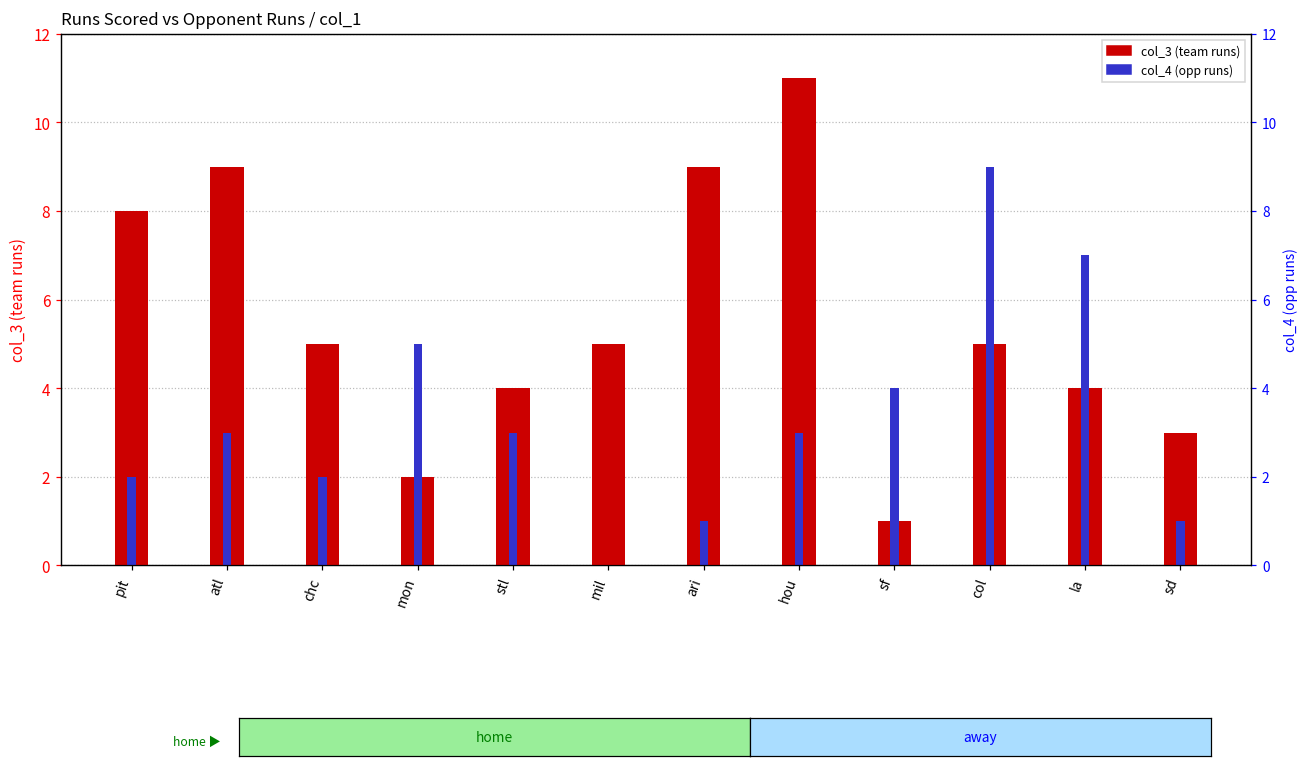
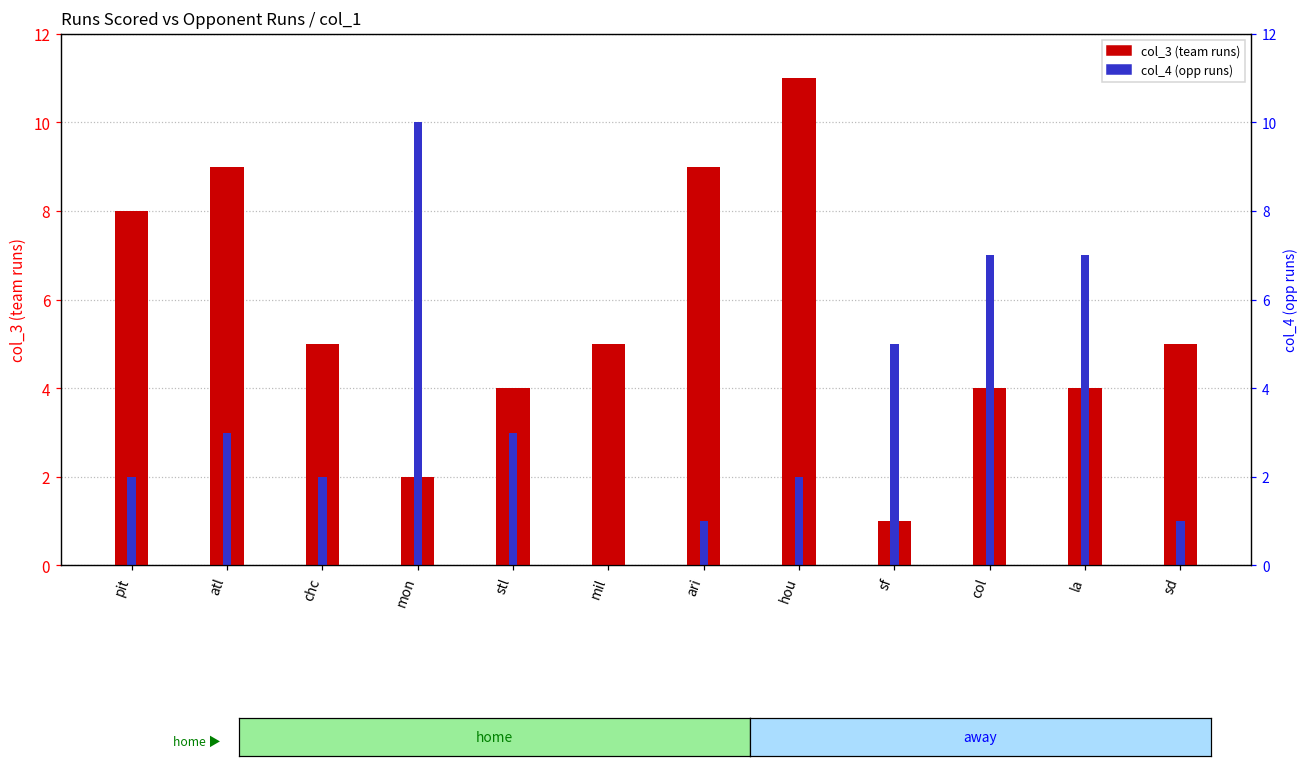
col_4 (opp runs), mon: 5 -> 10
col_4 (opp runs), hou: 3 -> 2
col_4 (opp runs), sf: 4 -> 5
col_3 (team runs), col: 5 -> 4
col_4 (opp runs), col: 9 -> 7
col_3 (team runs), sd: 3 -> 5
